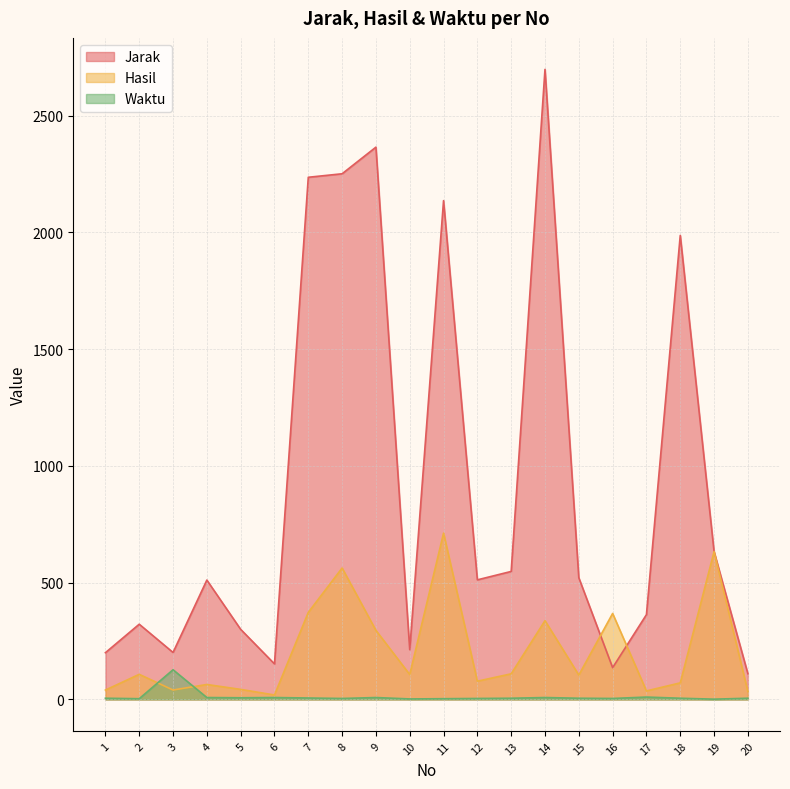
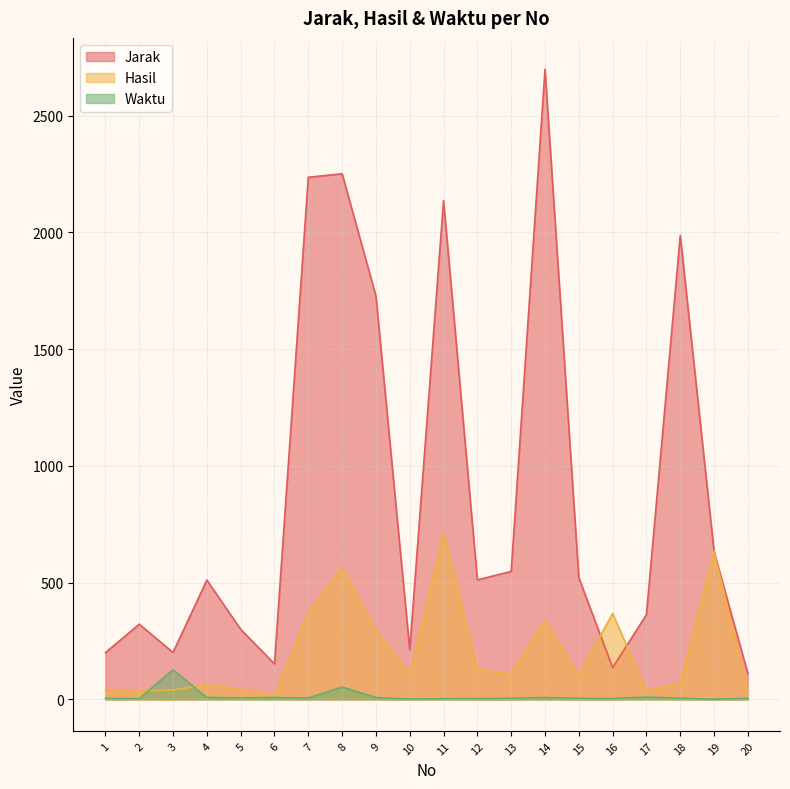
Hasil, 2: 110 -> 40
Waktu, 8: 0 -> 50
Jarak, 9: 2370 -> 1730
Hasil, 12: 80 -> 130
